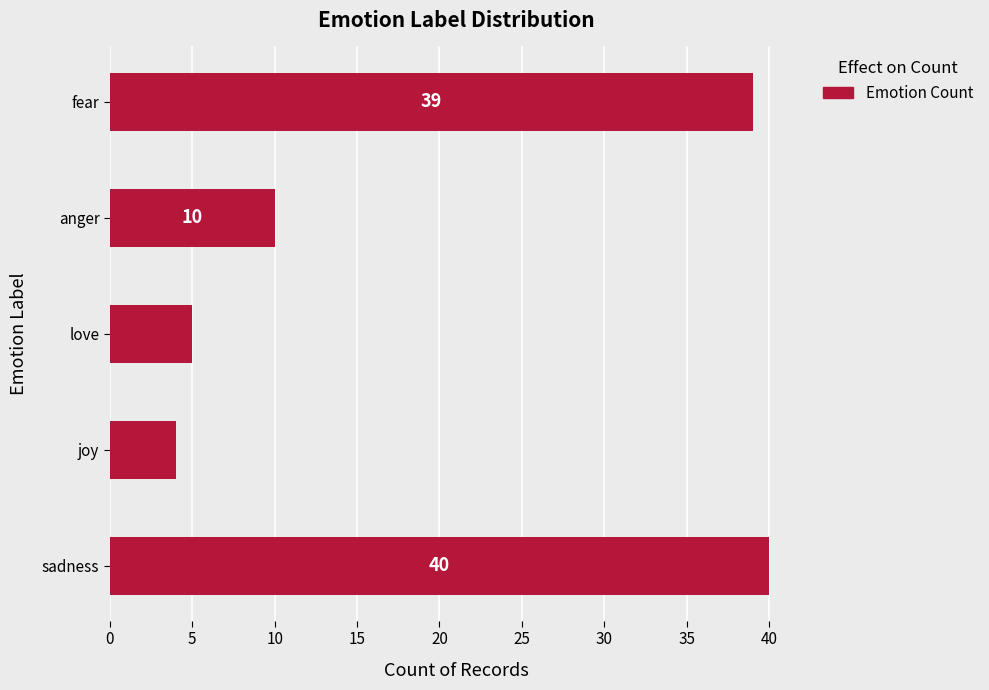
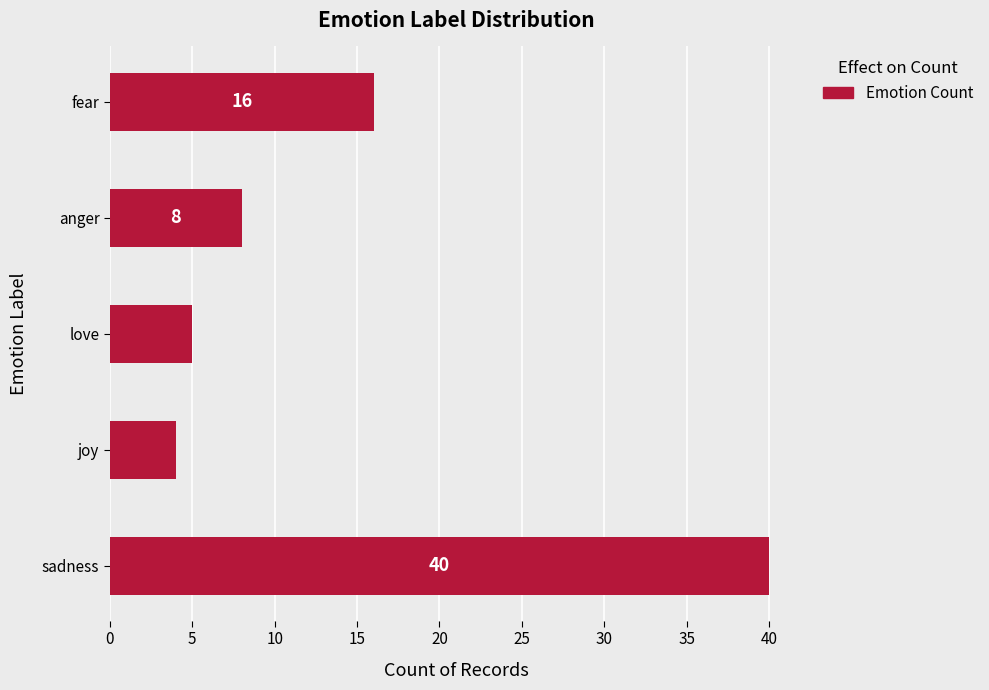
fear: 39 -> 16
anger: 10 -> 8
